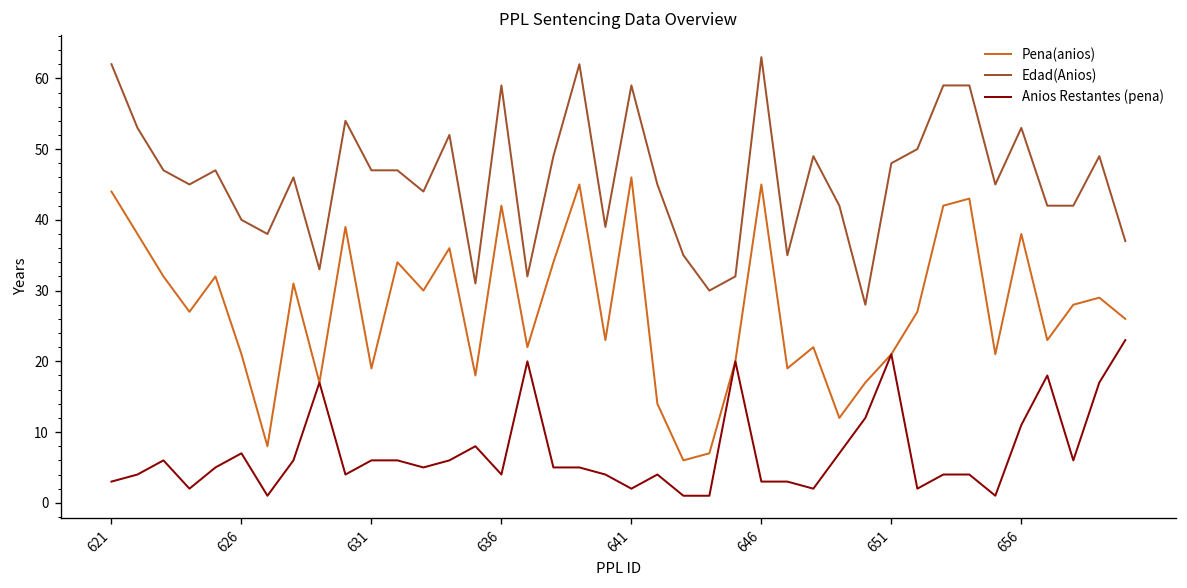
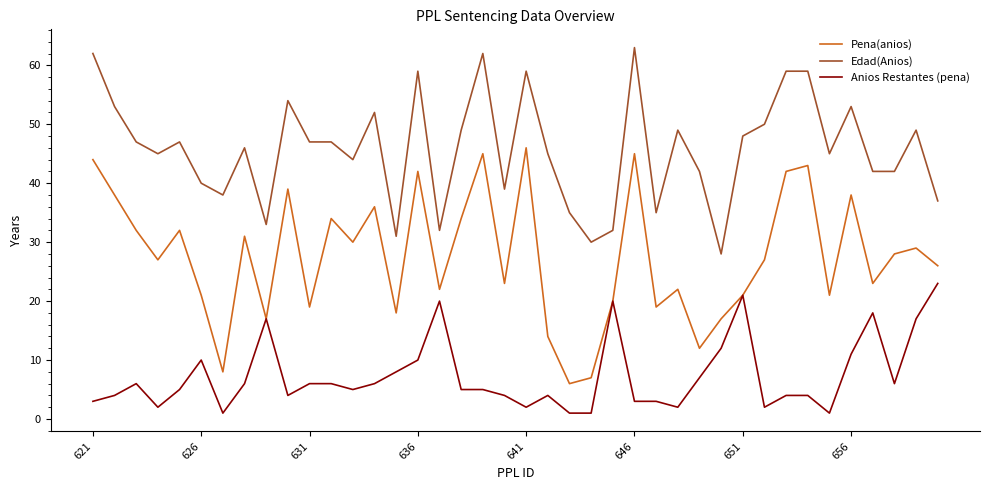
Anios Restantes (pena), 626: 7 -> 10
Anios Restantes (pena), 636: 4 -> 10
